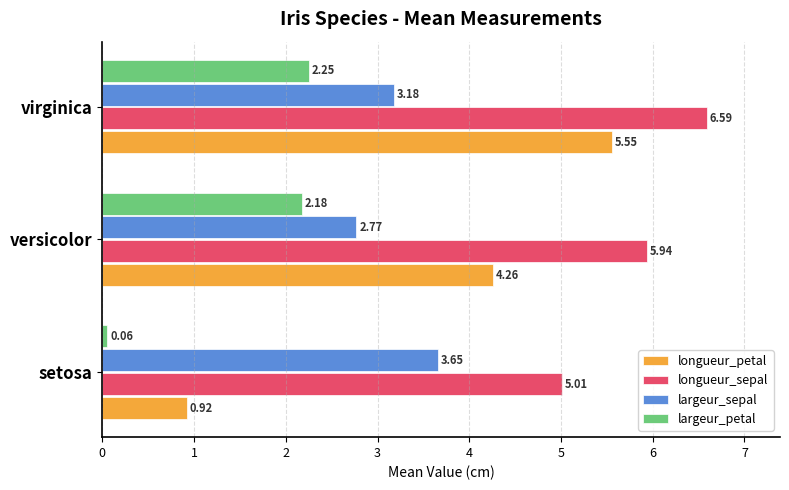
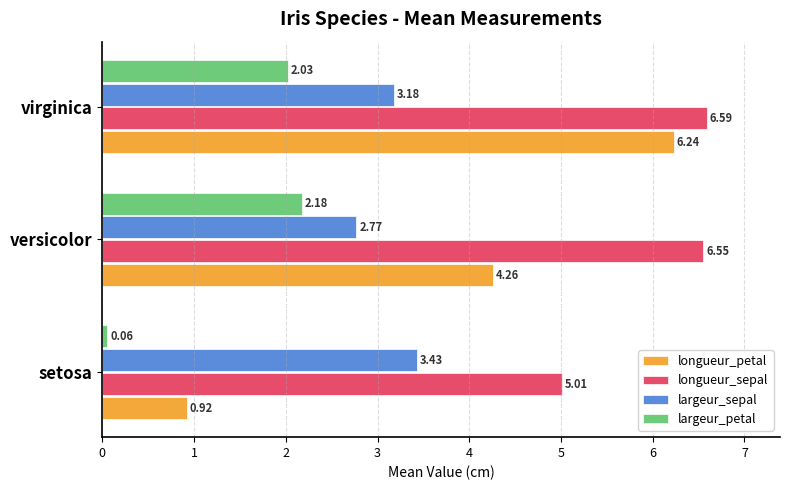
largeur_petal, virginica: 2.25 -> 2.03
longueur_petal, virginica: 5.55 -> 6.24
longueur_sepal, versicolor: 5.94 -> 6.55
largeur_sepal, setosa: 3.65 -> 3.43
